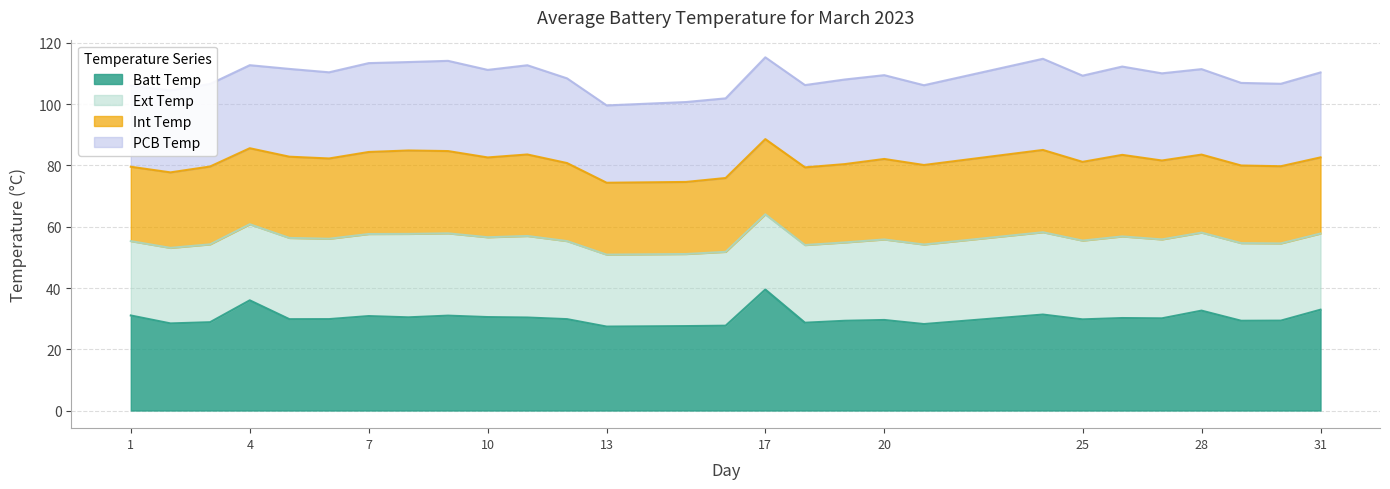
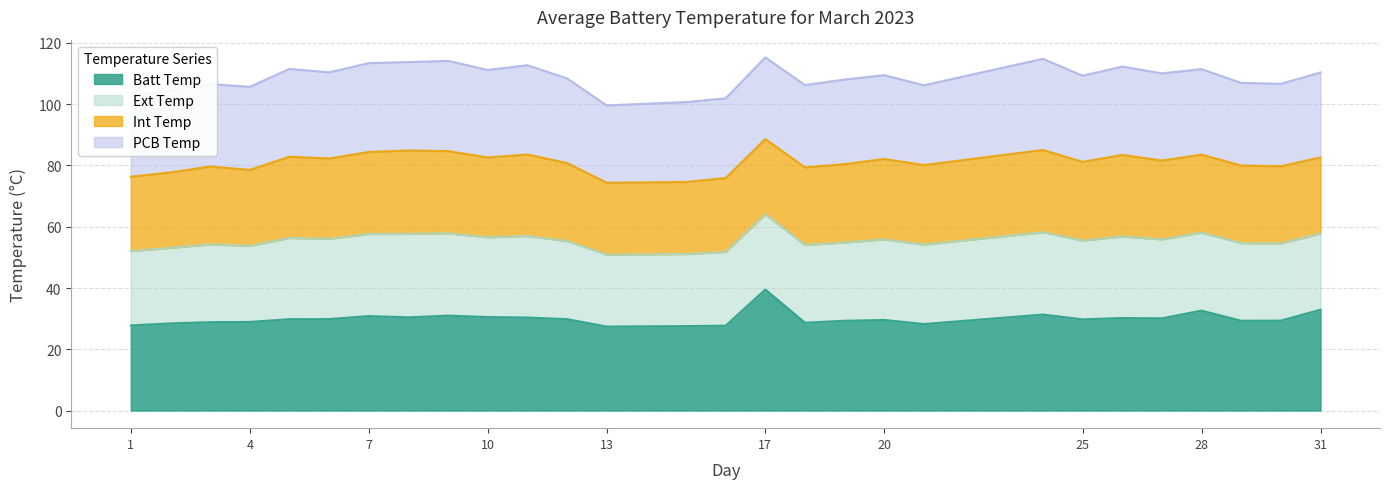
Batt Temp, 1: 31 -> 28
Batt Temp, 4: 36 -> 29
